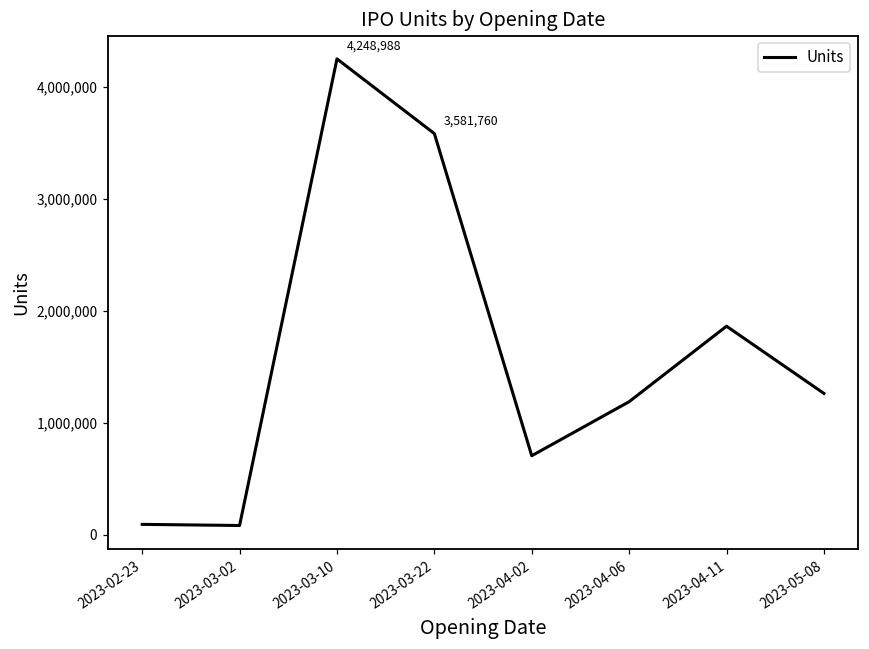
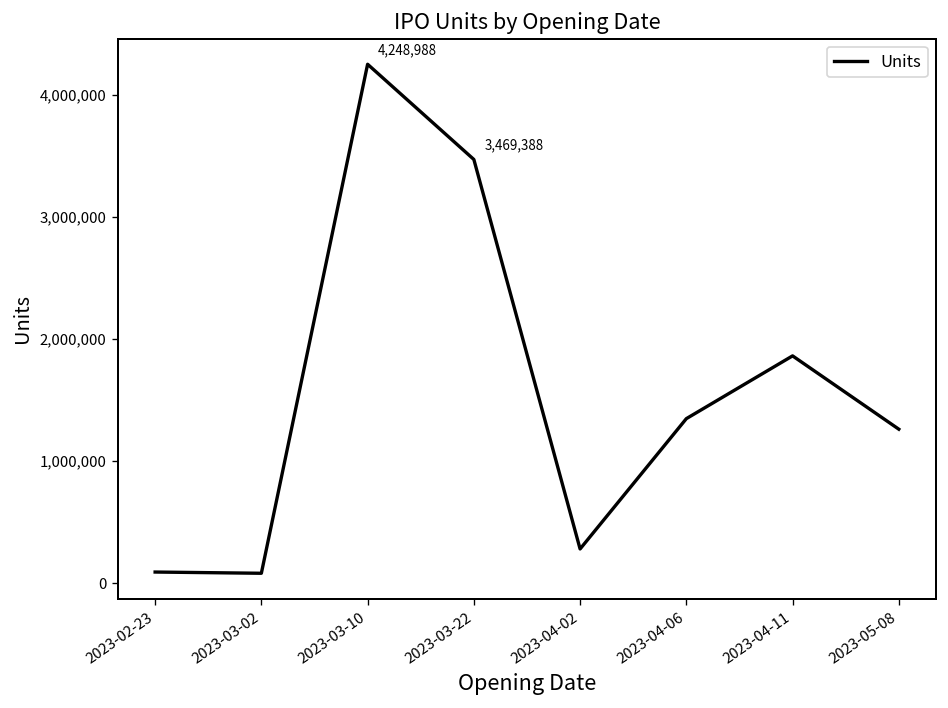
2023-03-22: 3,581,760 -> 3,469,388
2023-04-02: 700,000 -> 280,000
2023-04-06: 1,190,000 -> 1,350,000
